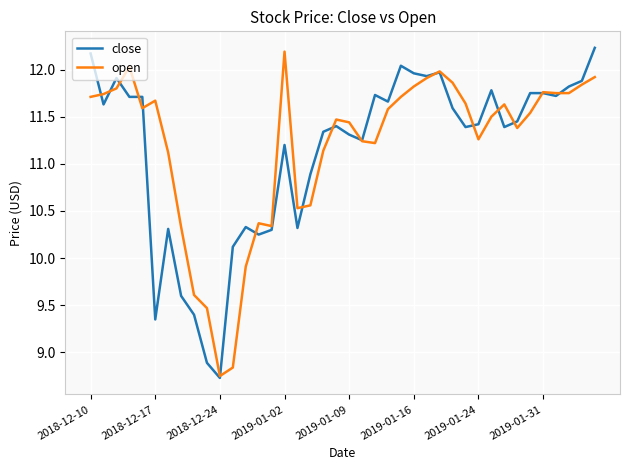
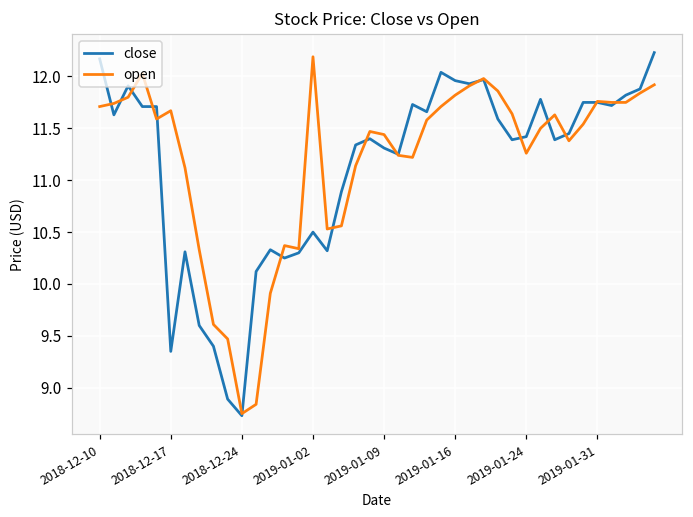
close, 2019-01-02: 11.2 -> 10.5
